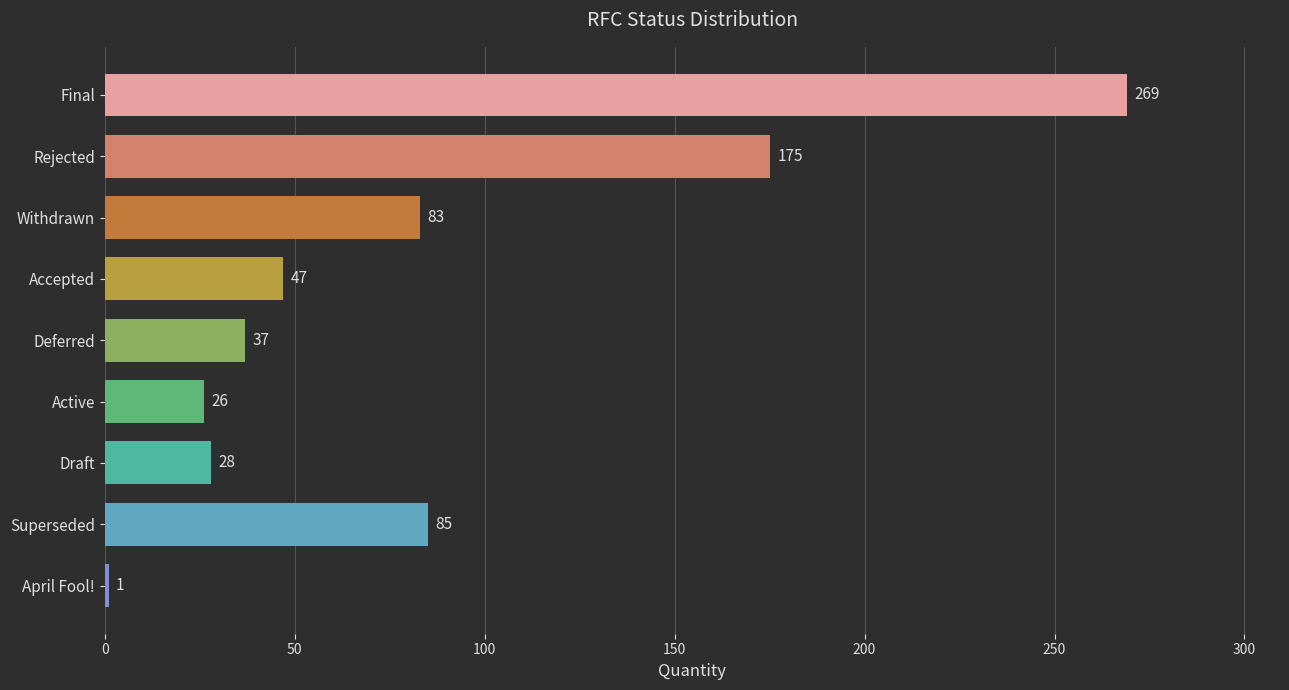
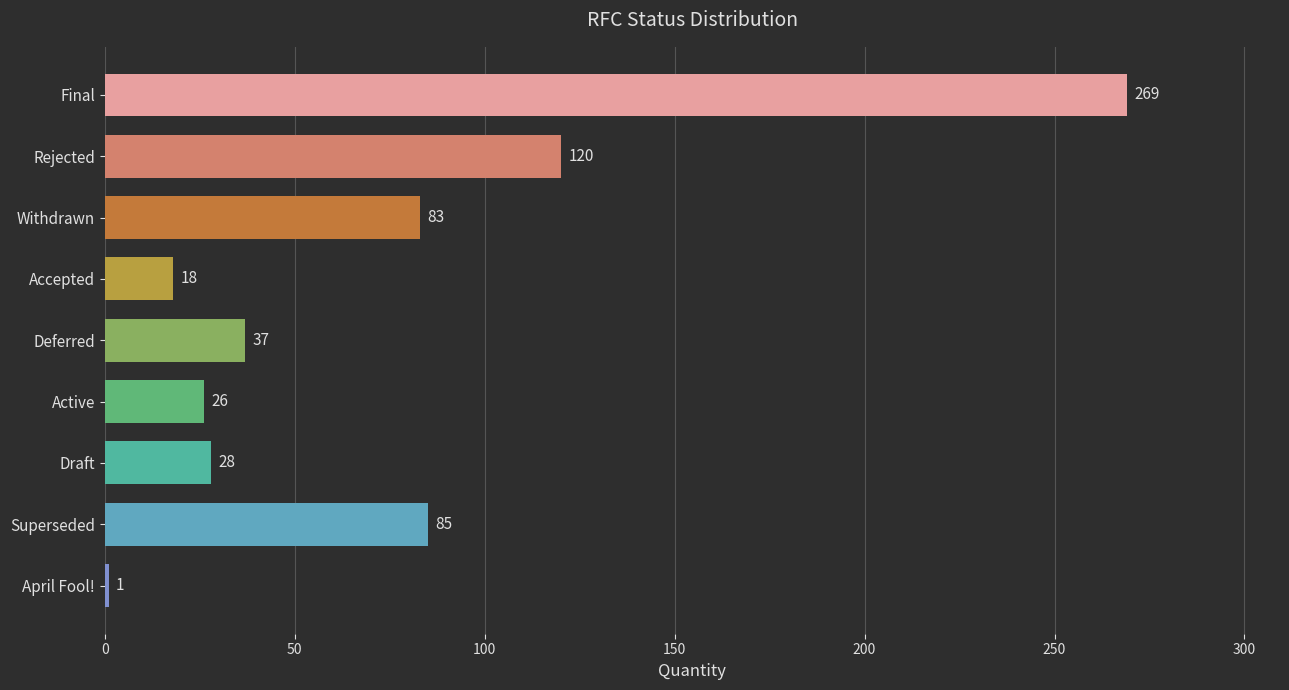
Rejected: 175 -> 120
Accepted: 47 -> 18
